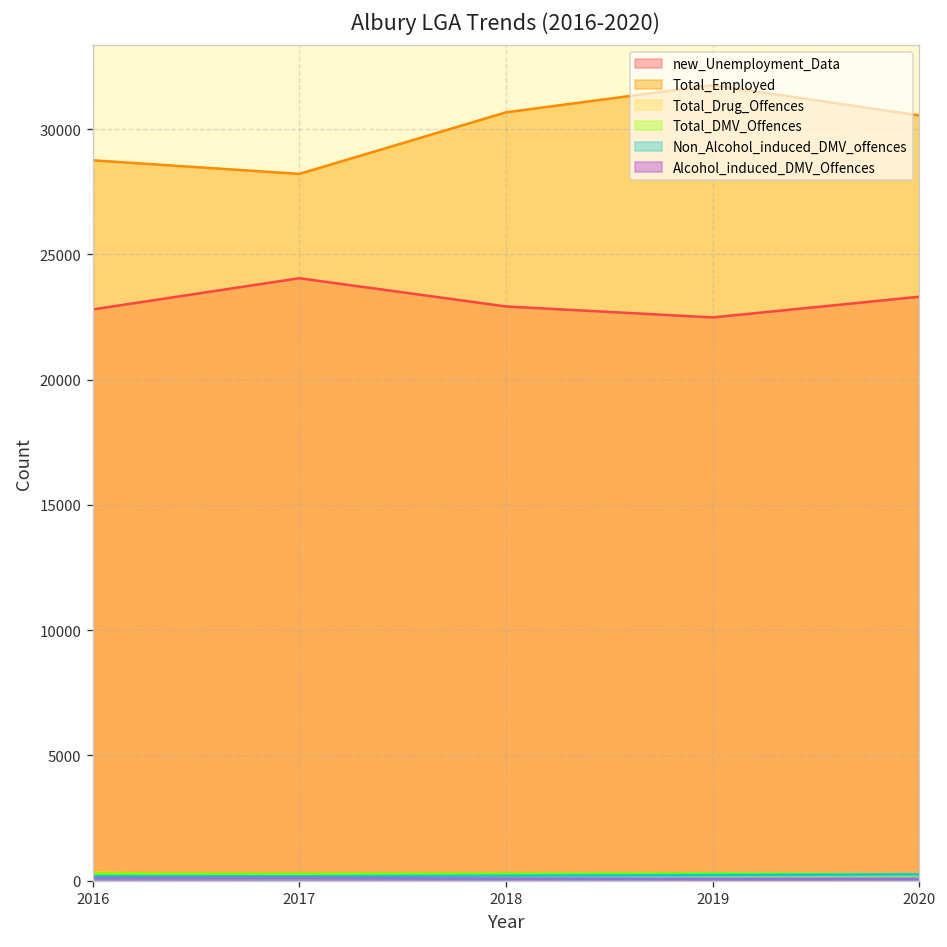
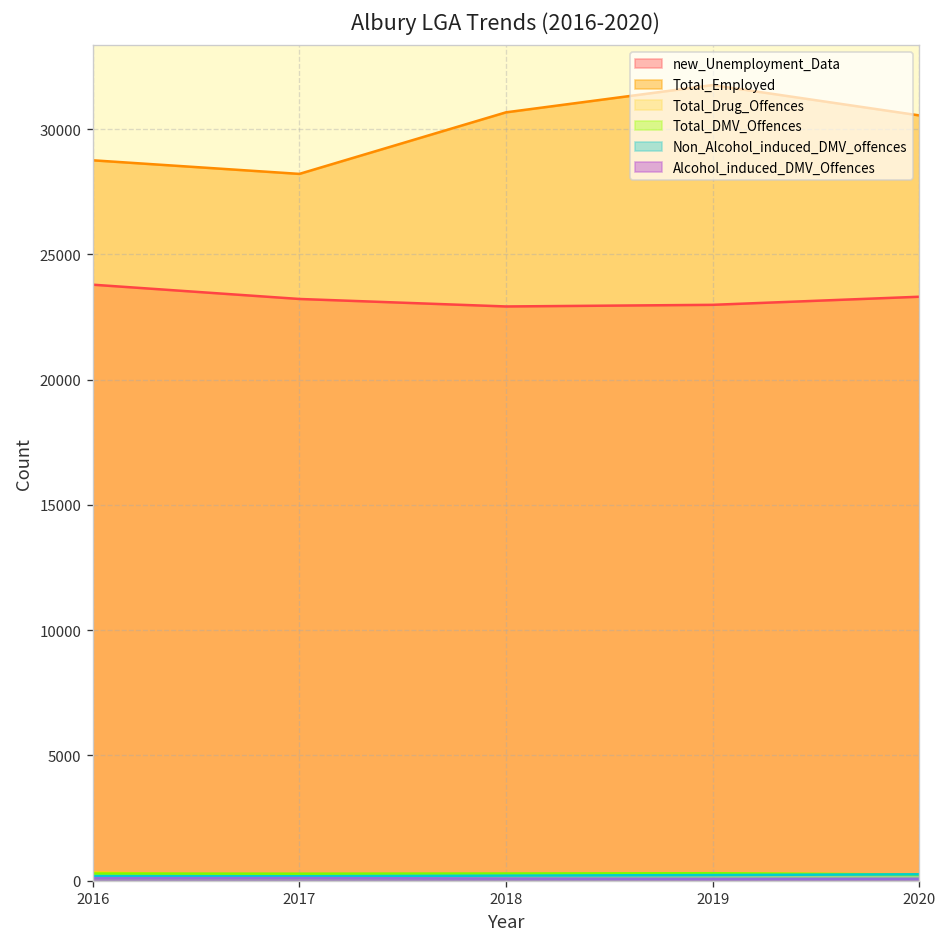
new_Unemployment_Data, 2016: 22800 -> 23800
new_Unemployment_Data, 2017: 24000 -> 23200
new_Unemployment_Data, 2019: 22500 -> 23000
